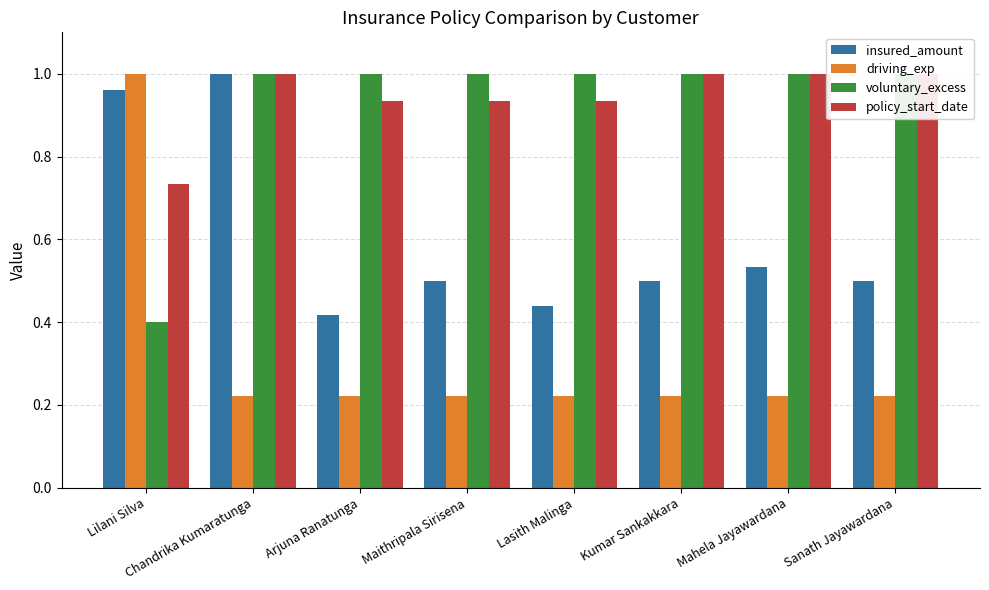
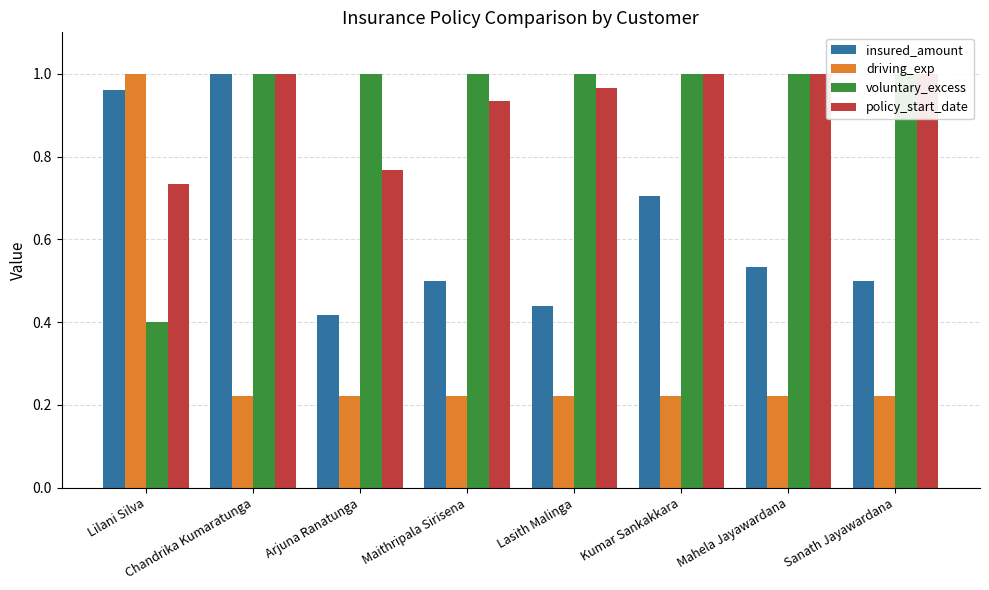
policy_start_date, Arjuna Ranatunga: 0.93 -> 0.77
policy_start_date, Lasith Malinga: 0.93 -> 0.97
insured_amount, Kumar Sankakkara: 0.50 -> 0.70
